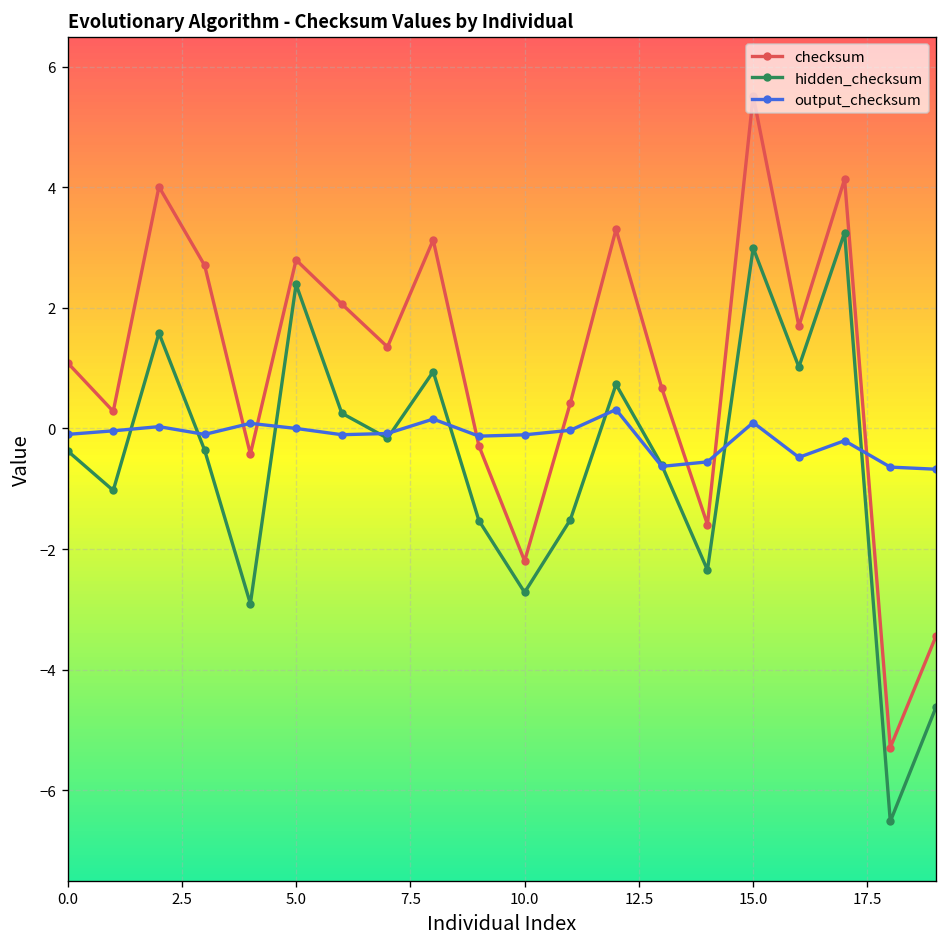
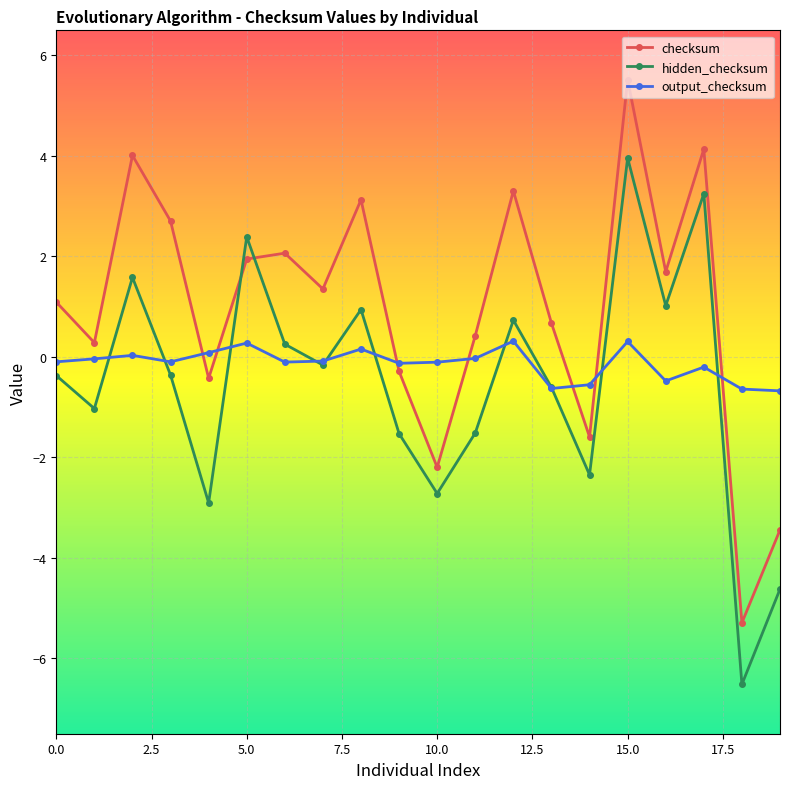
checksum, 5.0: 2.8 -> 1.9
output_checksum, 5.0: 0.0 -> 0.3
hidden_checksum, 15.0: 3.0 -> 4.0
output_checksum, 15.0: 0.1 -> 0.3
